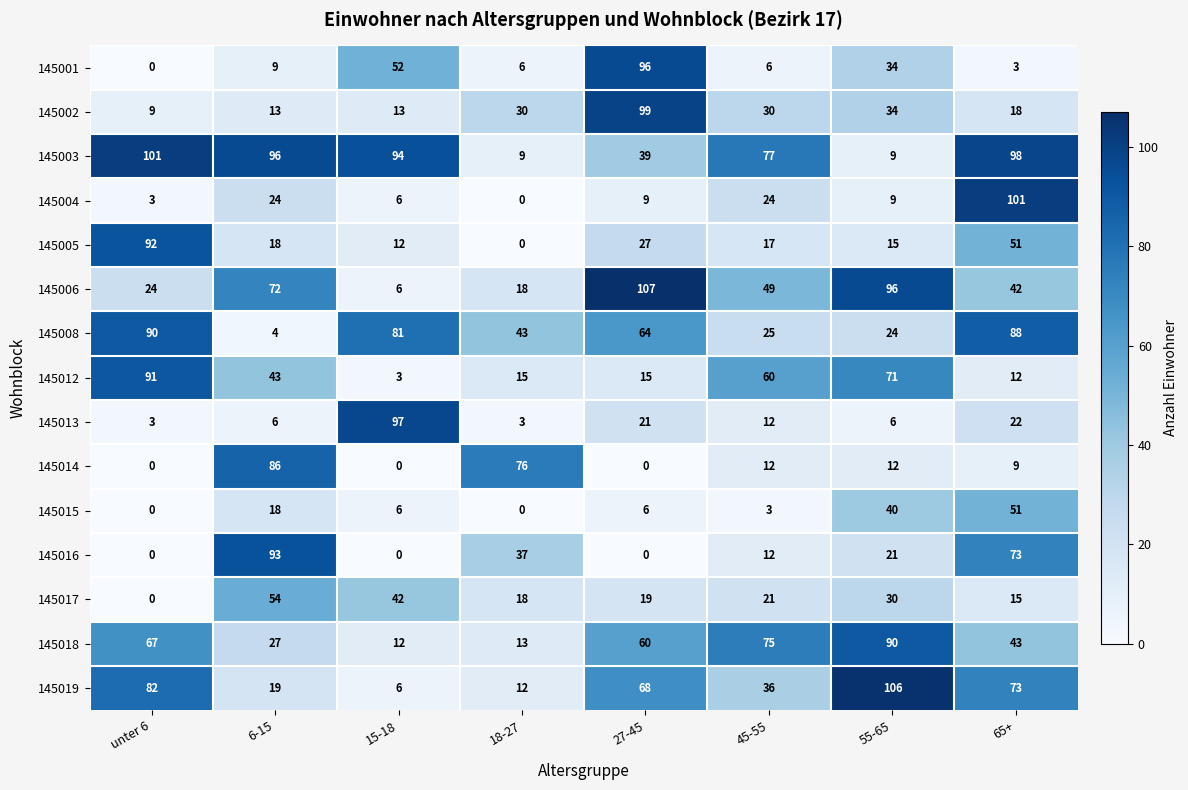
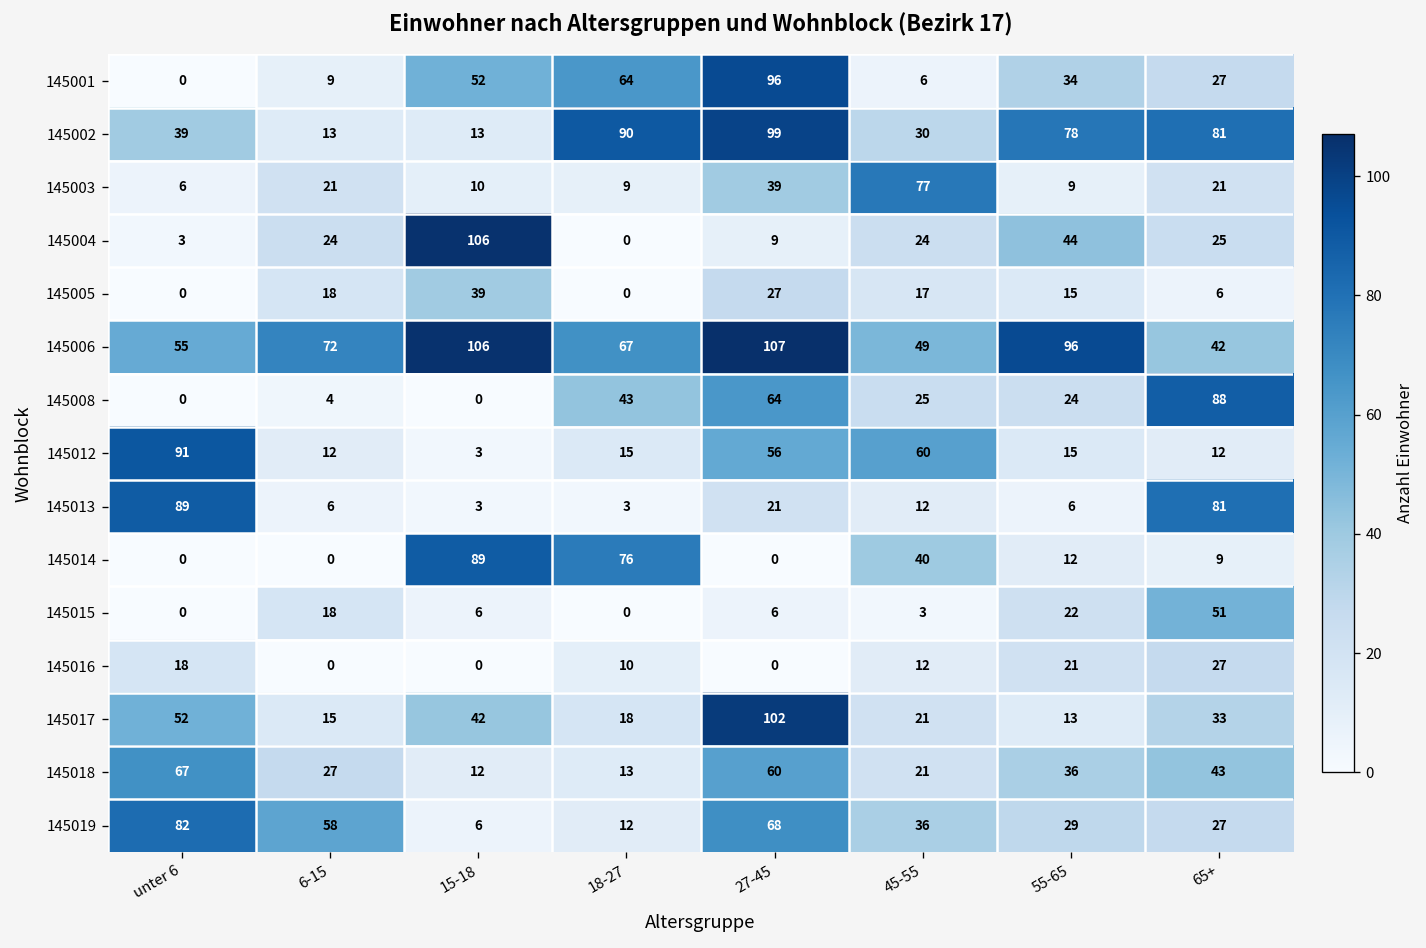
145001, 18-27: 6 -> 64
145001, 65+: 3 -> 27
145002, unter 6: 9 -> 39
145002, 18-27: 30 -> 90
145002, 55-65: 34 -> 78
145002, 65+: 18 -> 81
145003, unter 6: 101 -> 6
145003, 6-15: 96 -> 21
145003, 15-18: 94 -> 10
145003, 65+: 98 -> 21
145004, 15-18: 6 -> 106
145004, 55-65: 9 -> 44
145004, 65+: 101 -> 25
145005, unter 6: 92 -> 0
145005, 15-18: 12 -> 39
145005, 65+: 51 -> 6
145006, unter 6: 24 -> 55
145006, 15-18: 6 -> 106
145006, 18-27: 18 -> 67
145008, unter 6: 90 -> 0
145008, 15-18: 81 -> 0
145012, 6-15: 43 -> 12
145012, 27-45: 15 -> 56
145012, 55-65: 71 -> 15
145013, unter 6: 3 -> 89
145013, 15-18: 97 -> 3
145013, 65+: 22 -> 81
145014, 6-15: 86 -> 0
145014, 15-18: 0 -> 89
145014, 45-55: 12 -> 40
145015, 55-65: 40 -> 22
145016, unter 6: 0 -> 18
145016, 6-15: 93 -> 0
145016, 18-27: 37 -> 10
145016, 65+: 73 -> 27
145017, unter 6: 0 -> 52
145017, 6-15: 54 -> 15
145017, 27-45: 19 -> 102
145017, 55-65: 30 -> 13
145017, 65+: 15 -> 33
145018, 45-55: 75 -> 21
145018, 55-65: 90 -> 36
145019, 6-15: 19 -> 58
145019, 55-65: 106 -> 29
145019, 65+: 73 -> 27
